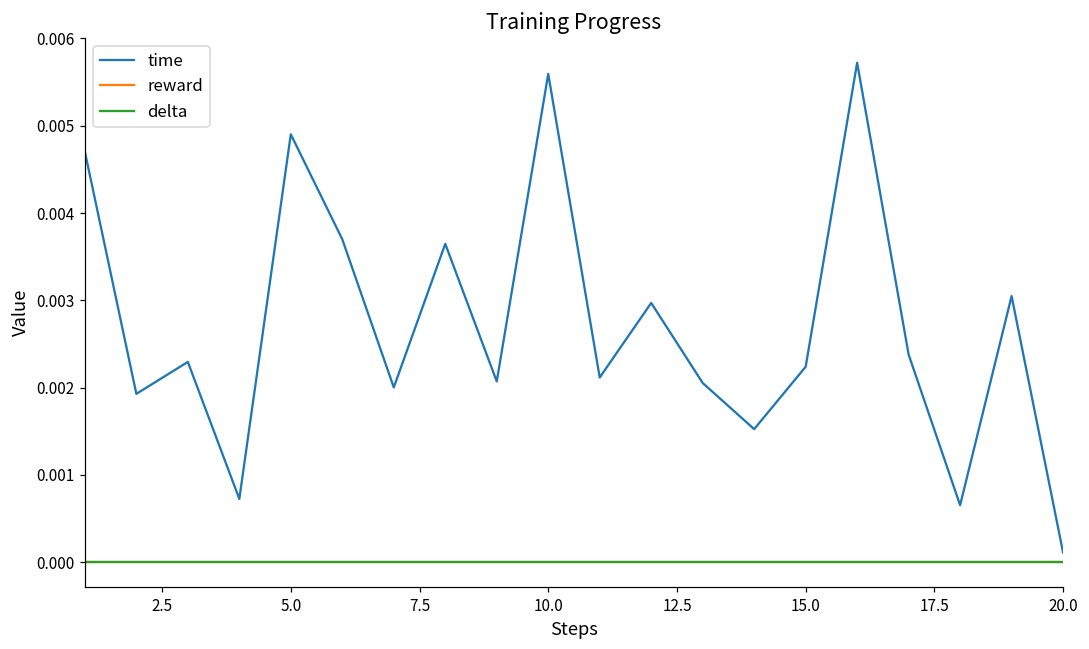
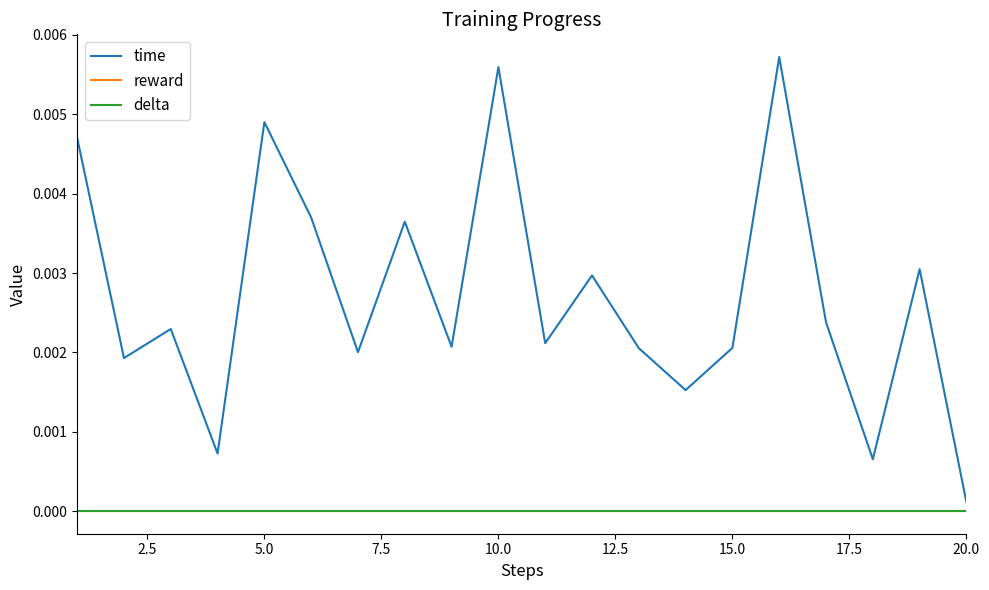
time, 15.0: 0.0022 -> 0.0021
